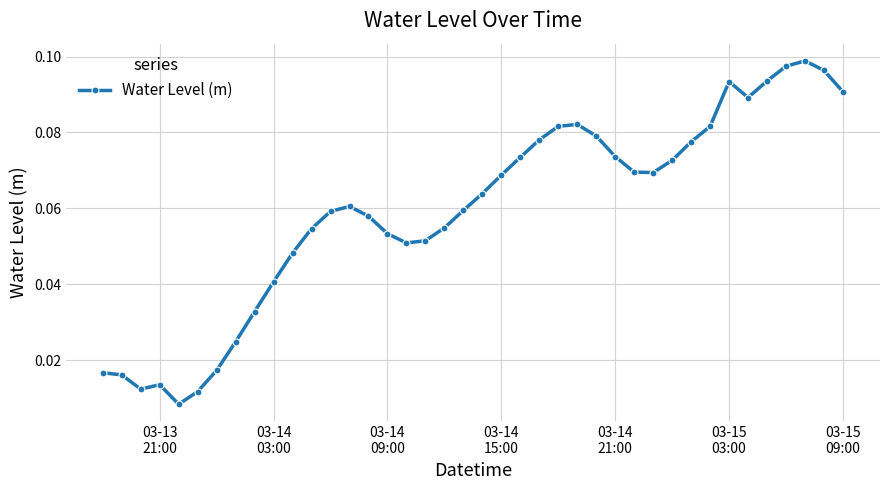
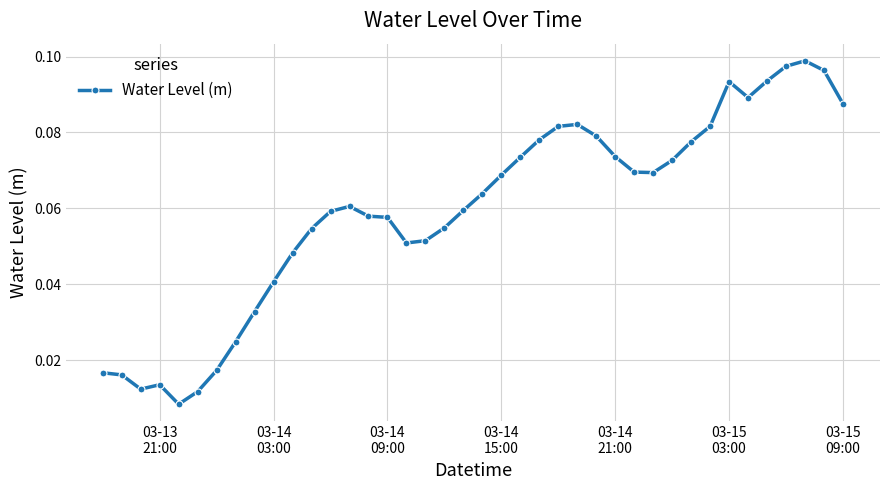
03-14 09:00: 0.053 -> 0.058
03-15 09:00: 0.091 -> 0.088
